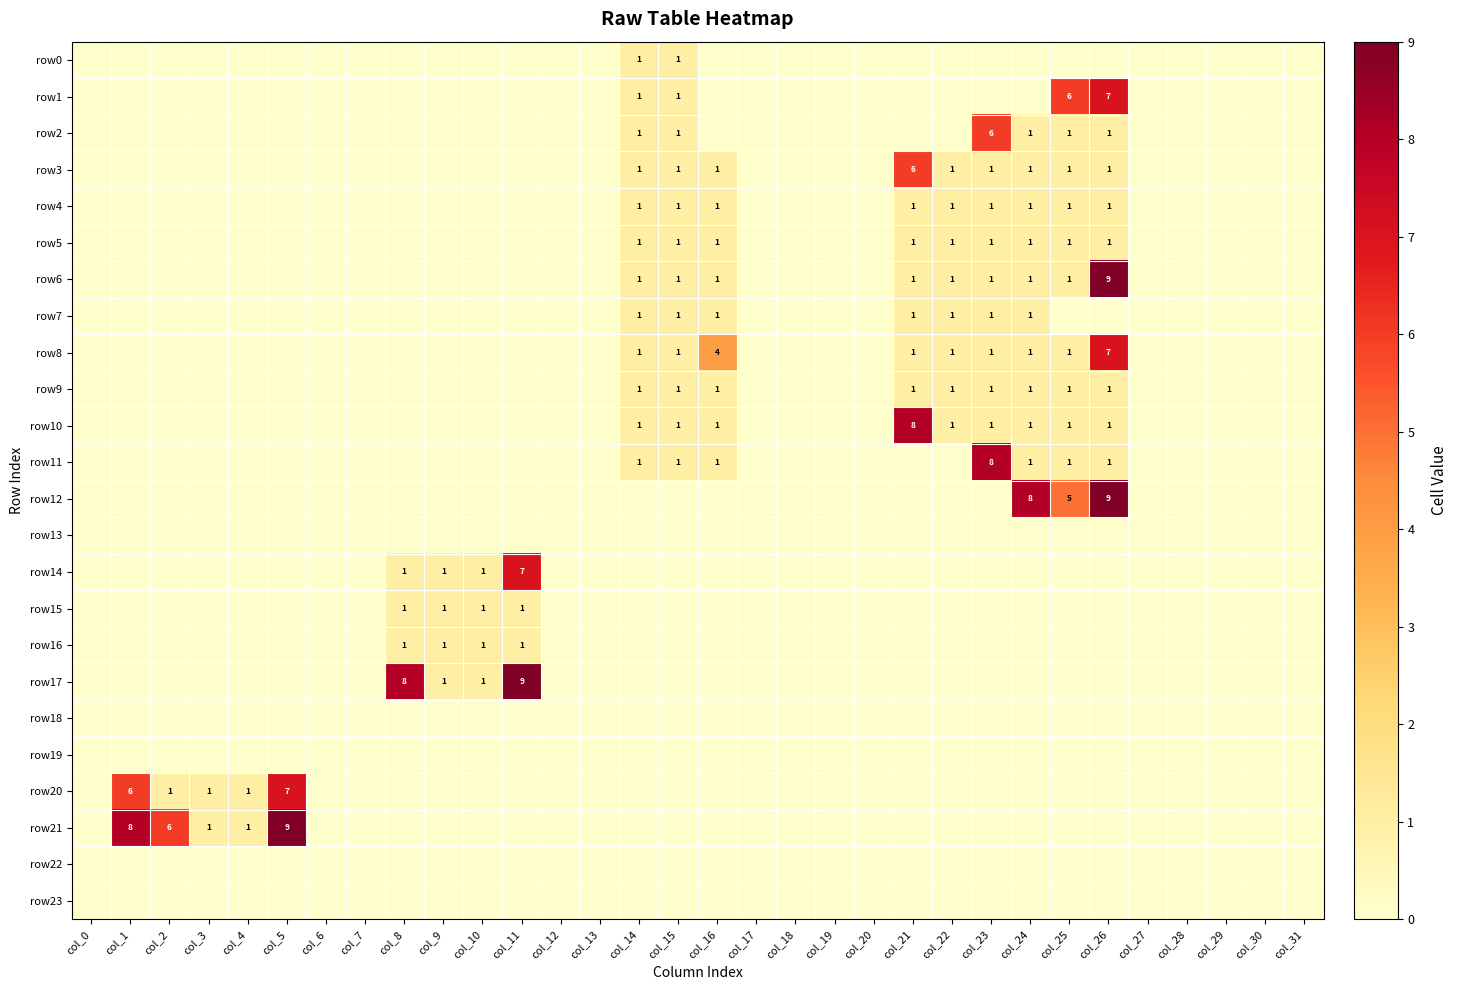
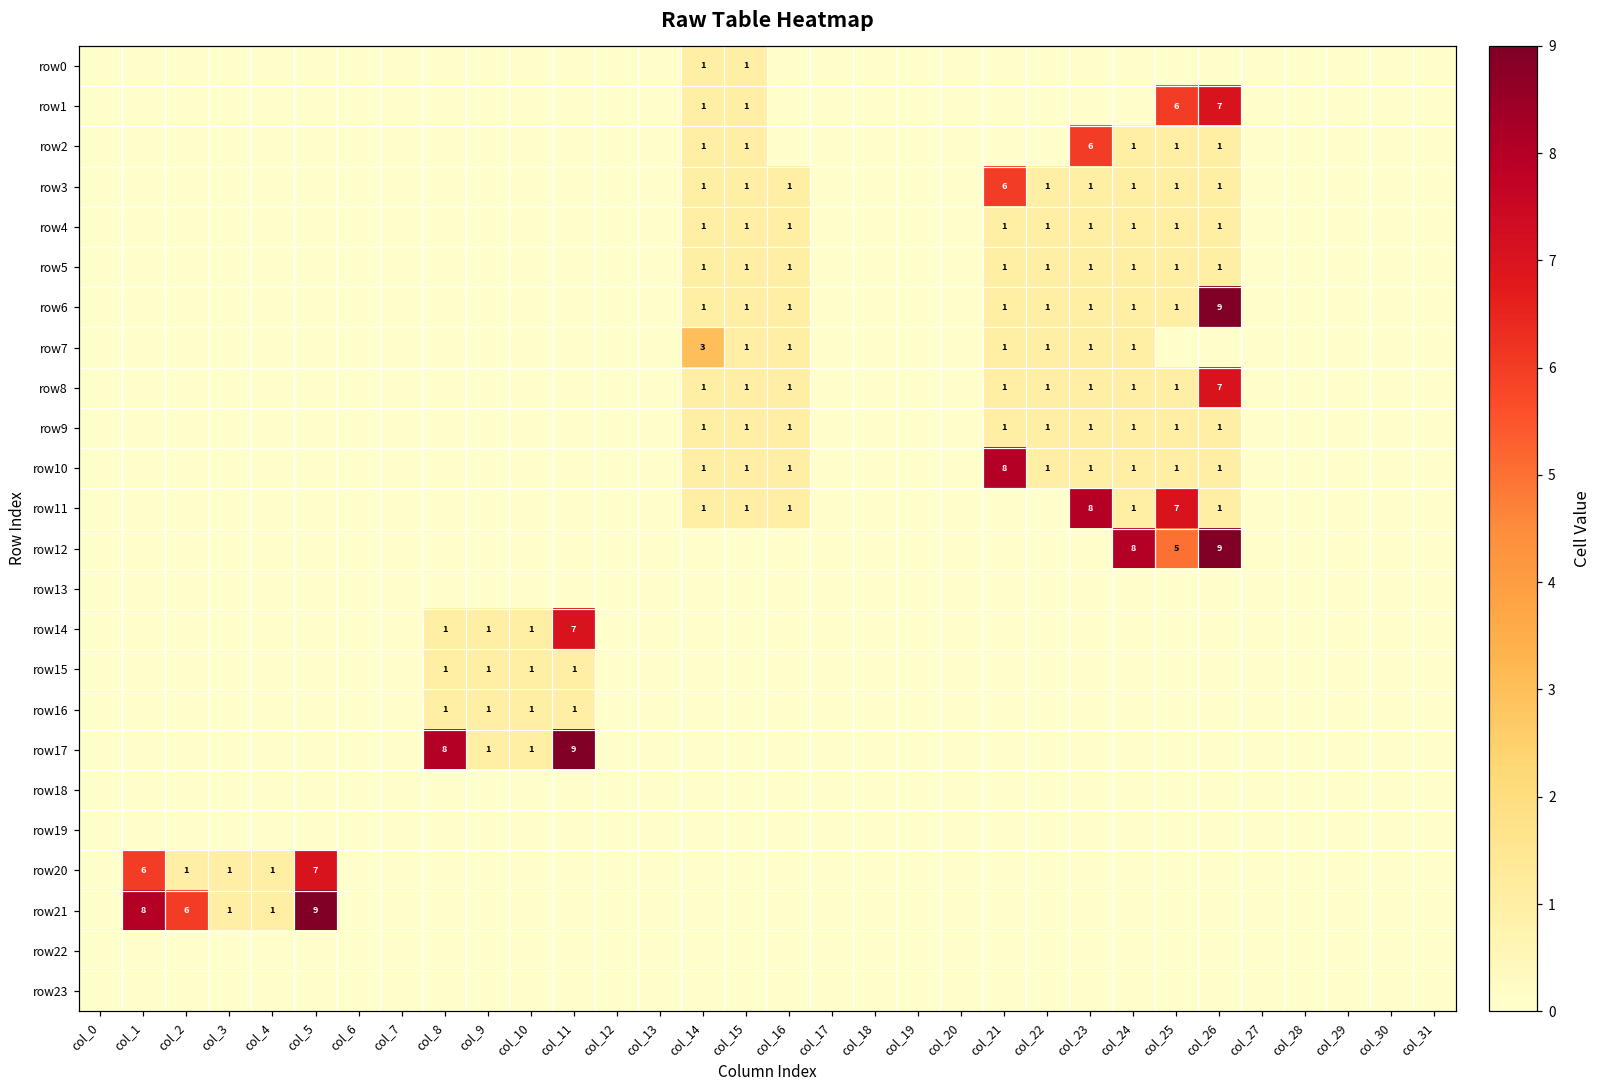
row7, col_14: 1 -> 3
row8, col_16: 4 -> 1
row11, col_25: 1 -> 7
